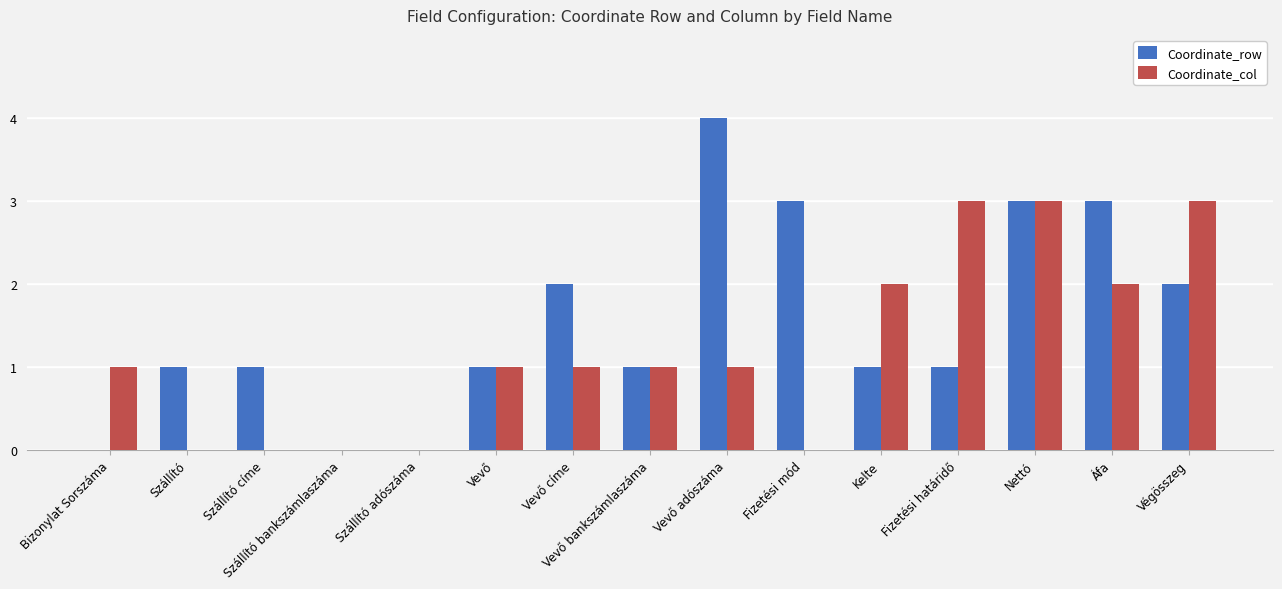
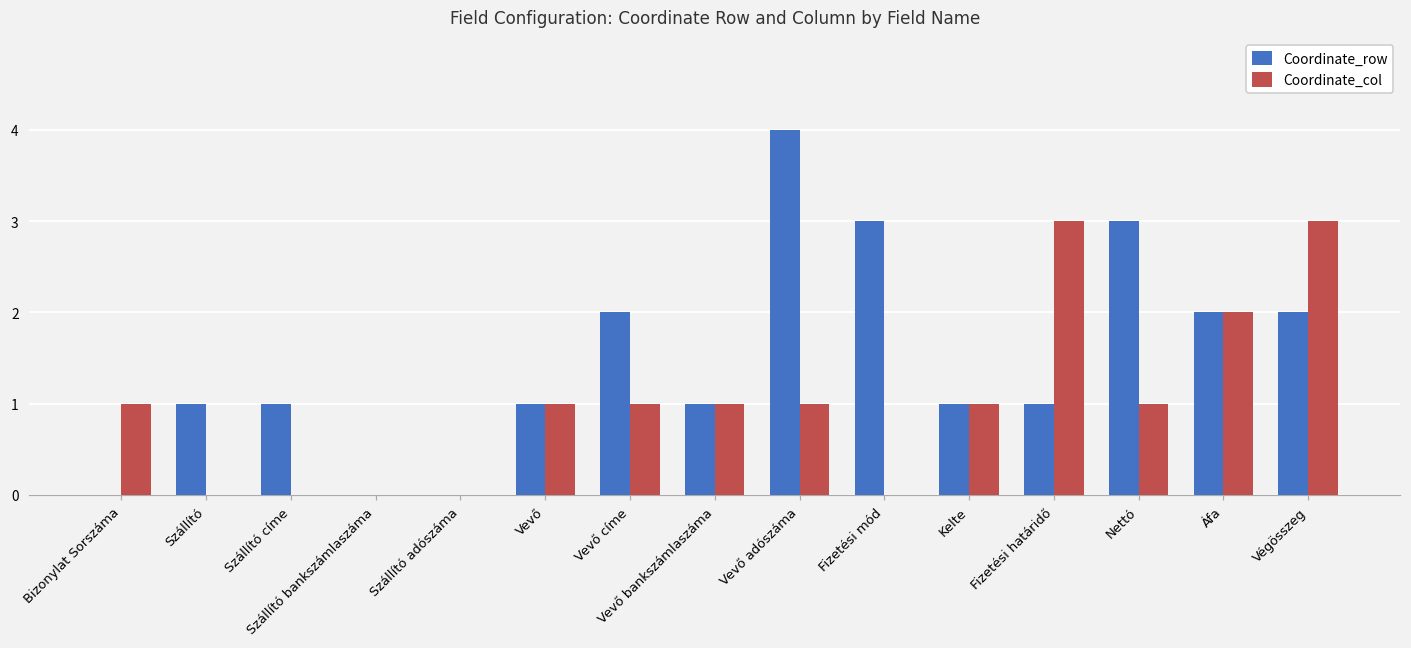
Coordinate_col, Kelte: 2 -> 1
Coordinate_col, Nettó: 3 -> 1
Coordinate_row, Áfa: 3 -> 2
